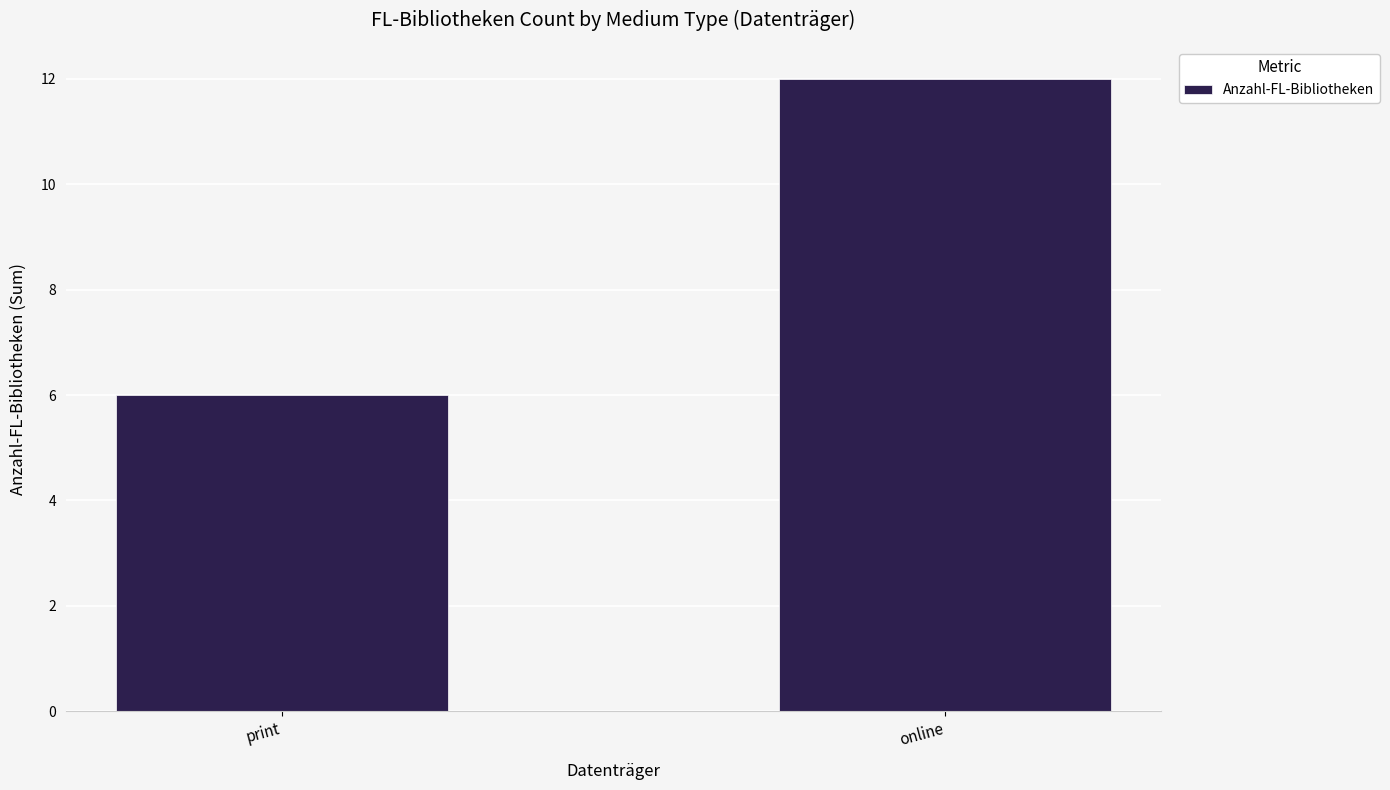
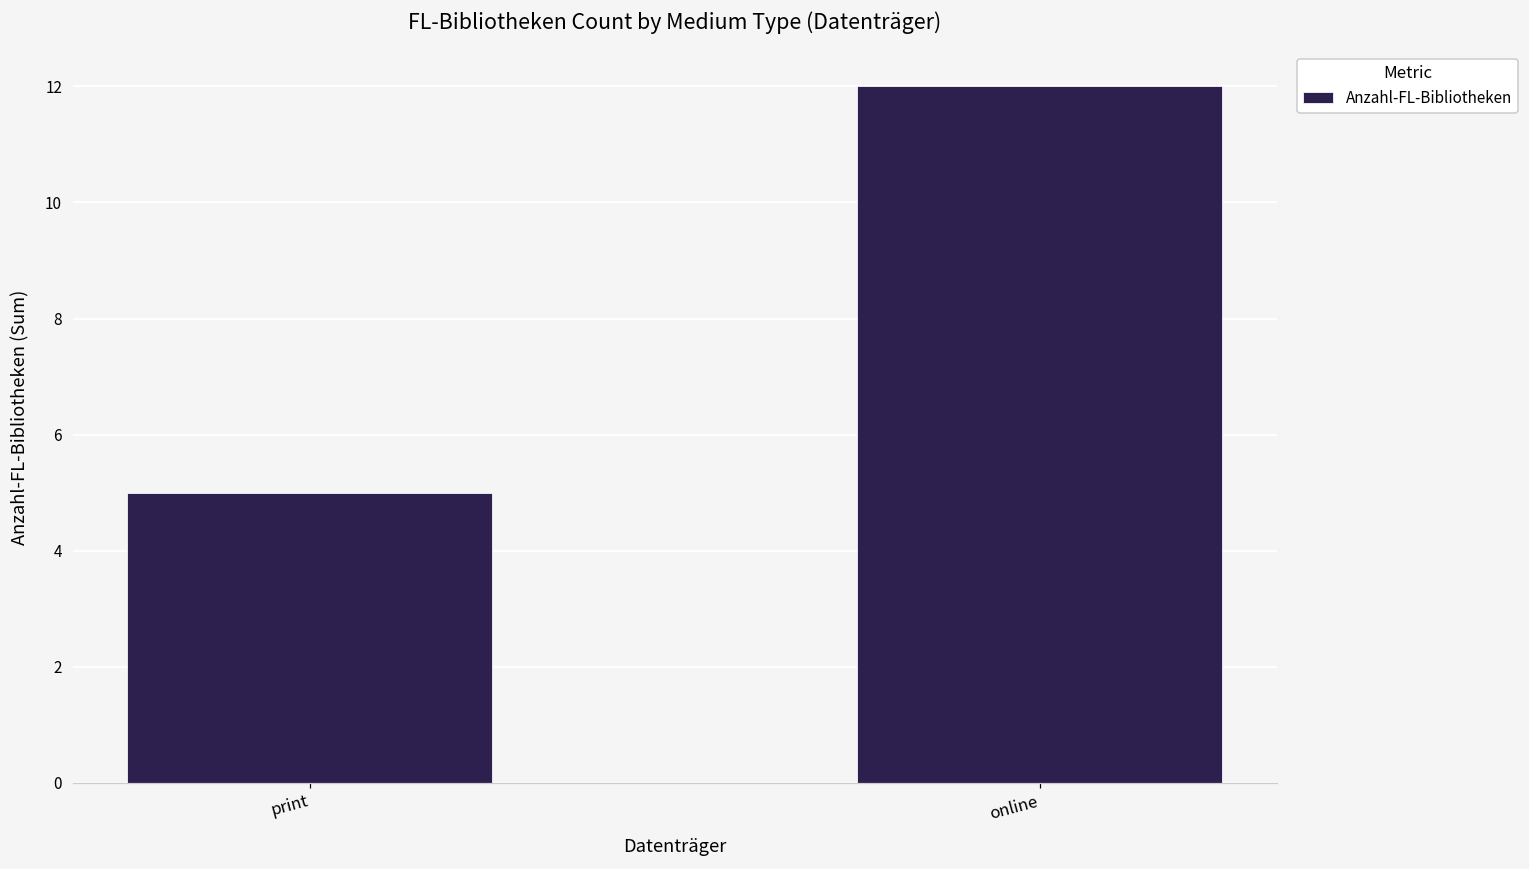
print: 6 -> 5
